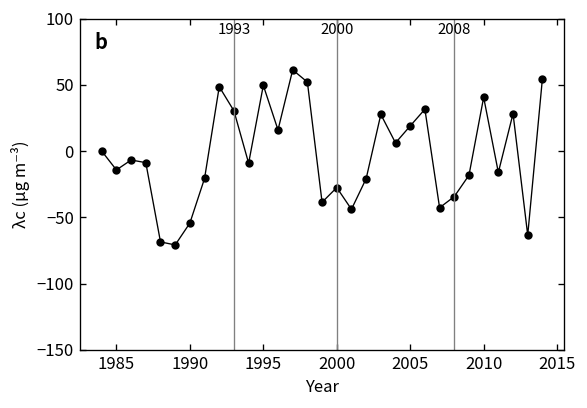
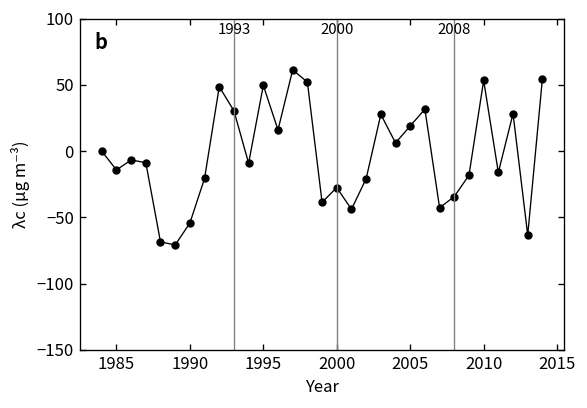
2010: 41 -> 53
